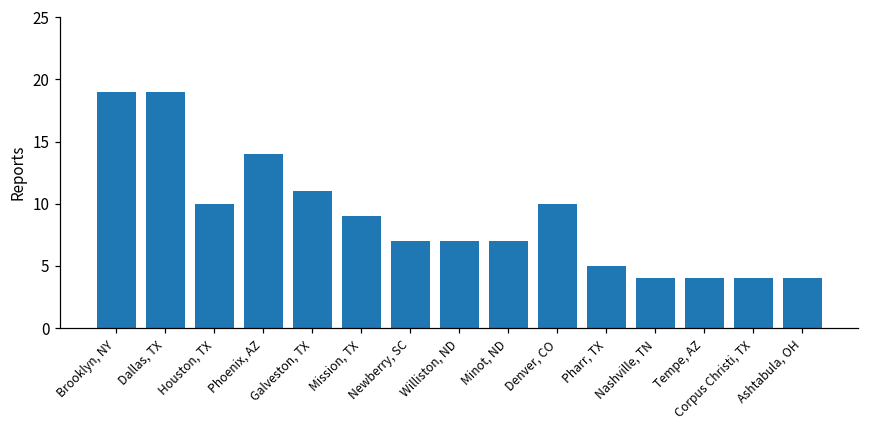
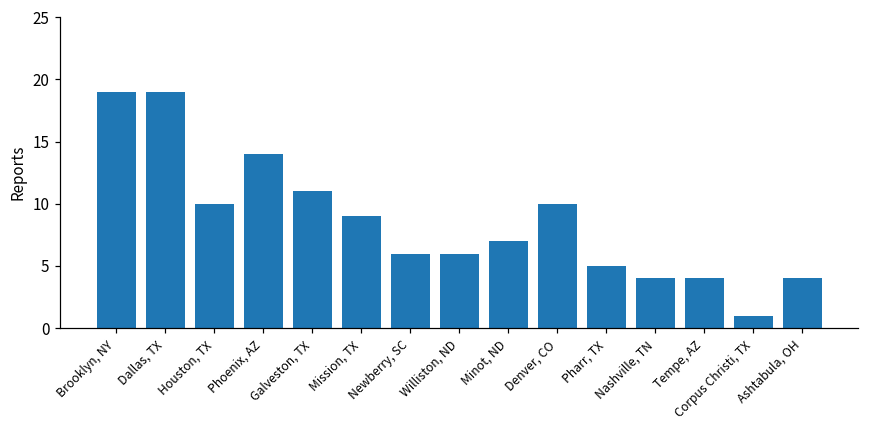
Newberry, SC: 7 -> 6
Williston, ND: 7 -> 6
Corpus Christi, TX: 4 -> 1
